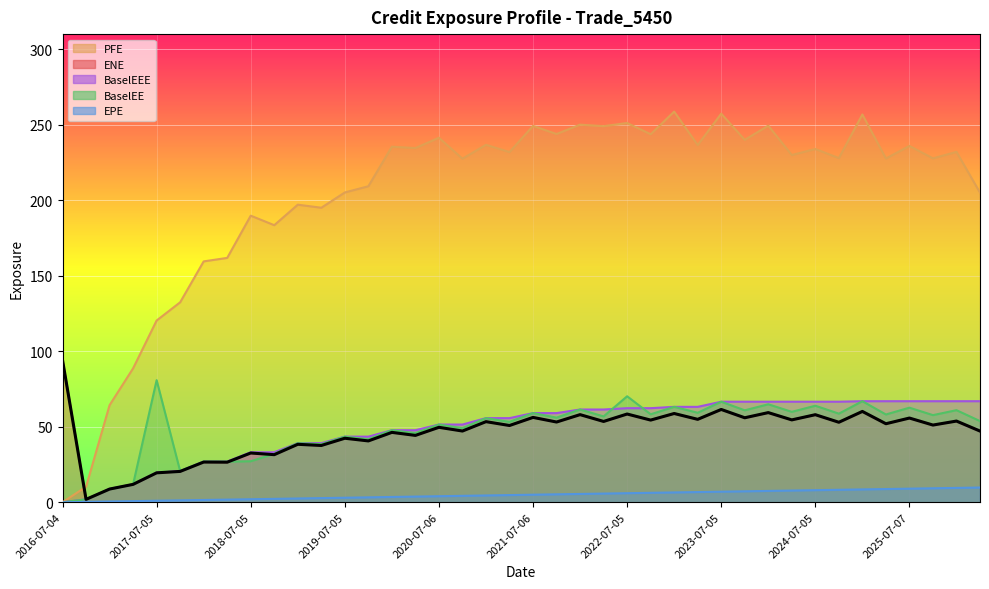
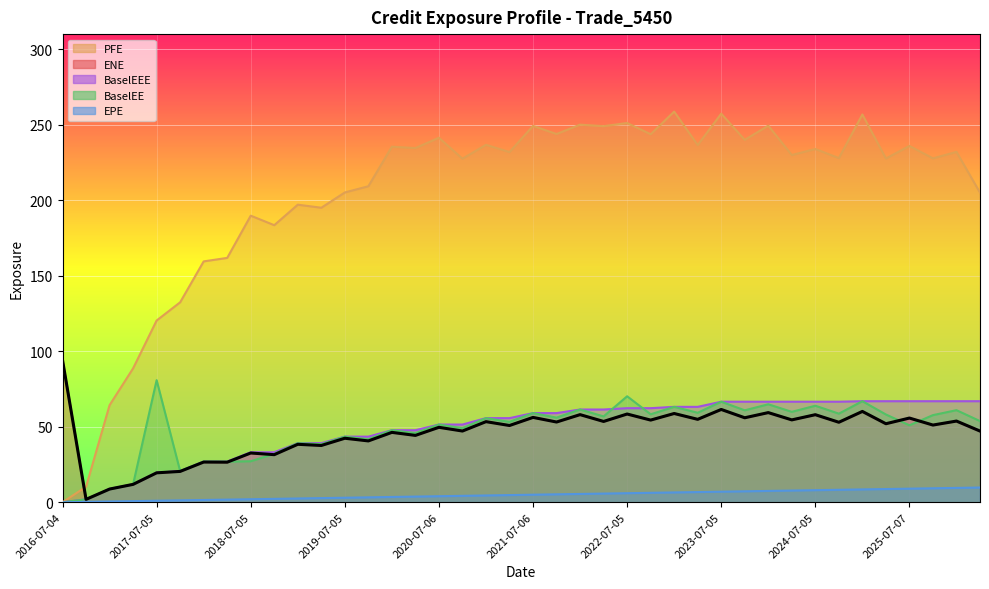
BaselEE, 2025-07-07: 63 -> 51
